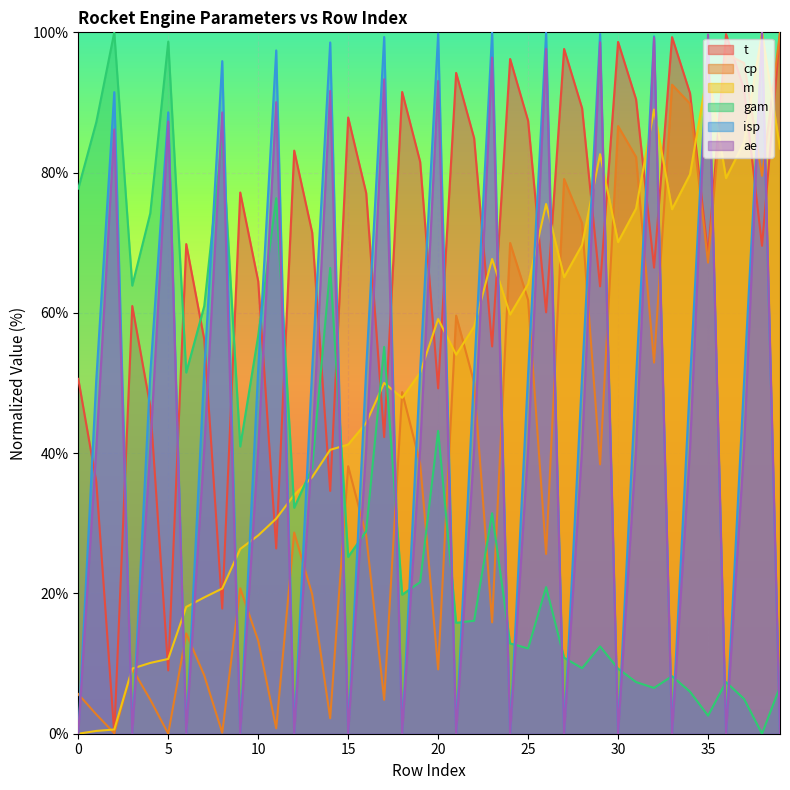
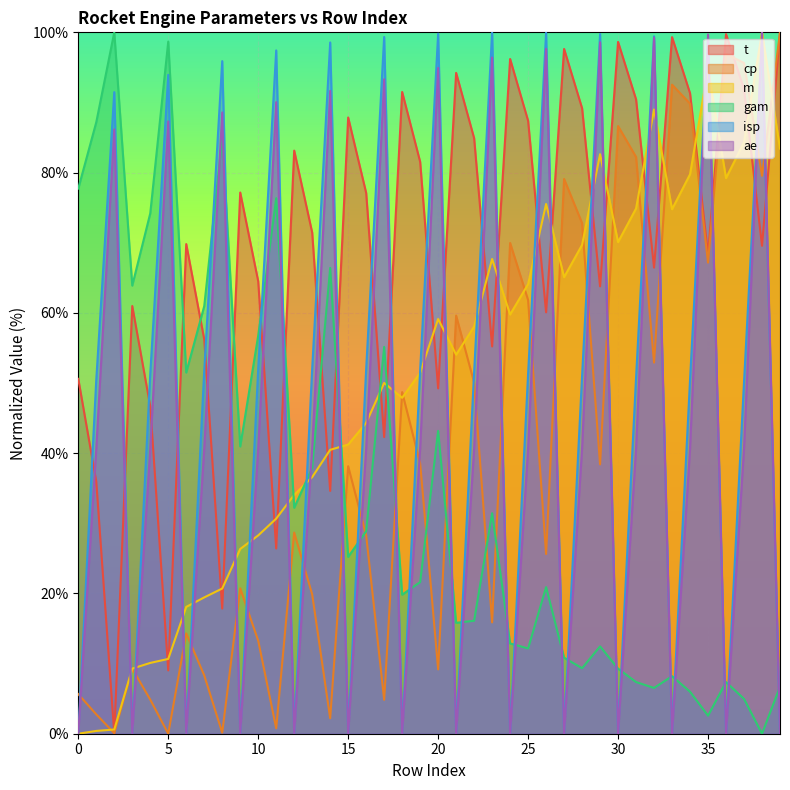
isp, 5: 89% -> 94%
ae, 20: 93% -> 95%
